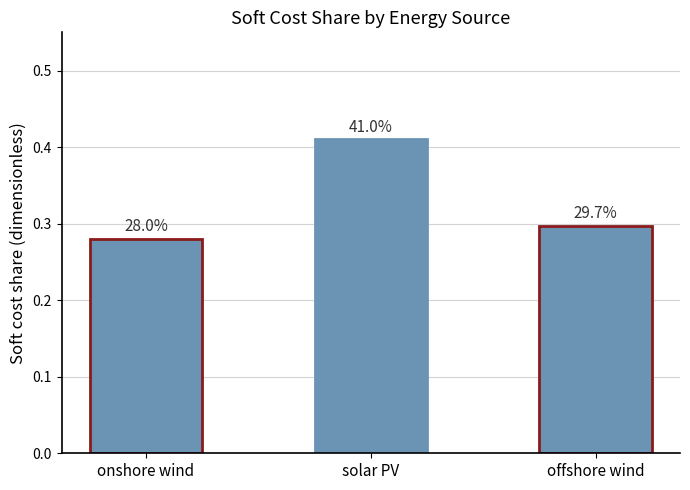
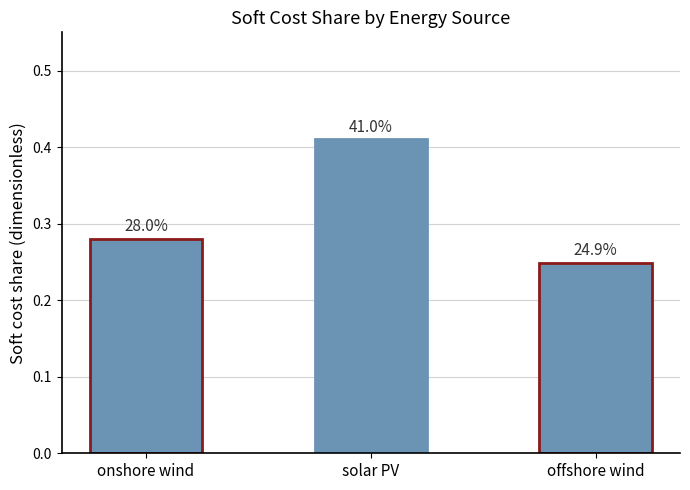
offshore wind: 29.7% -> 24.9%
